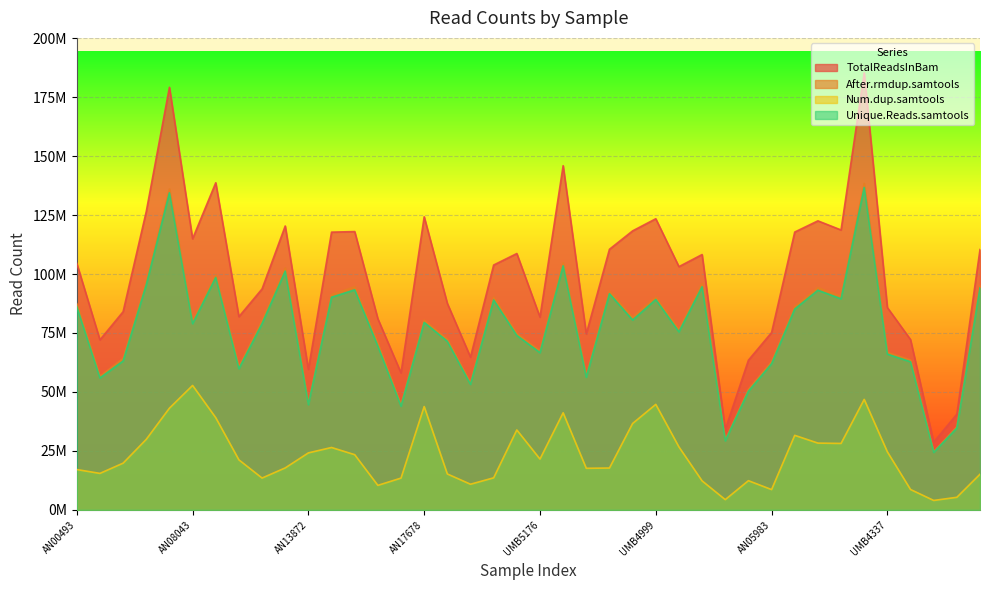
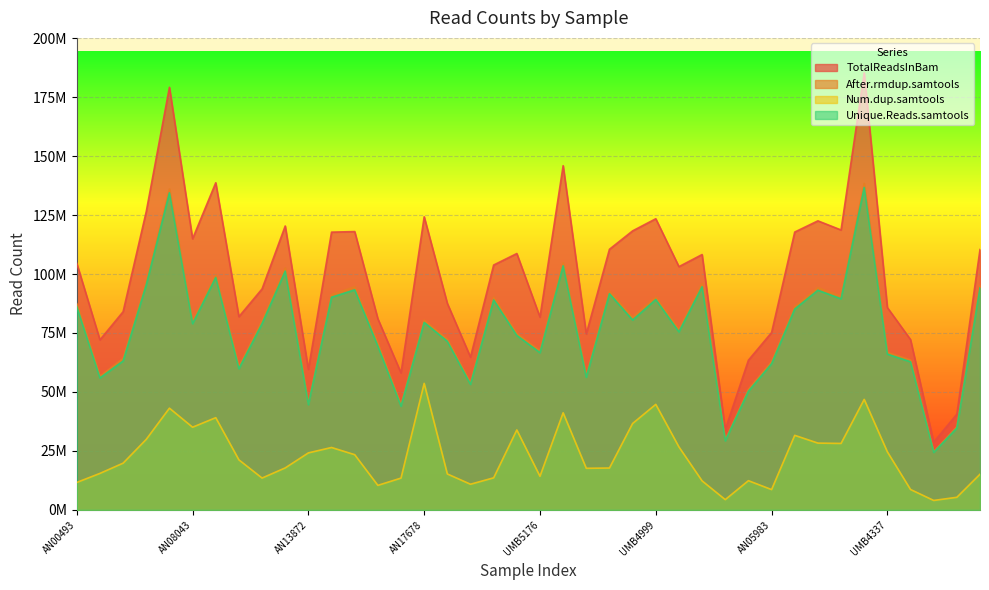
Num.dup.samtools, AN00493: 17000000 -> 12000000
Num.dup.samtools, AN08043: 53000000 -> 35000000
Num.dup.samtools, AN17678: 44000000 -> 54000000
Num.dup.samtools, UMB5176: 22000000 -> 14000000
